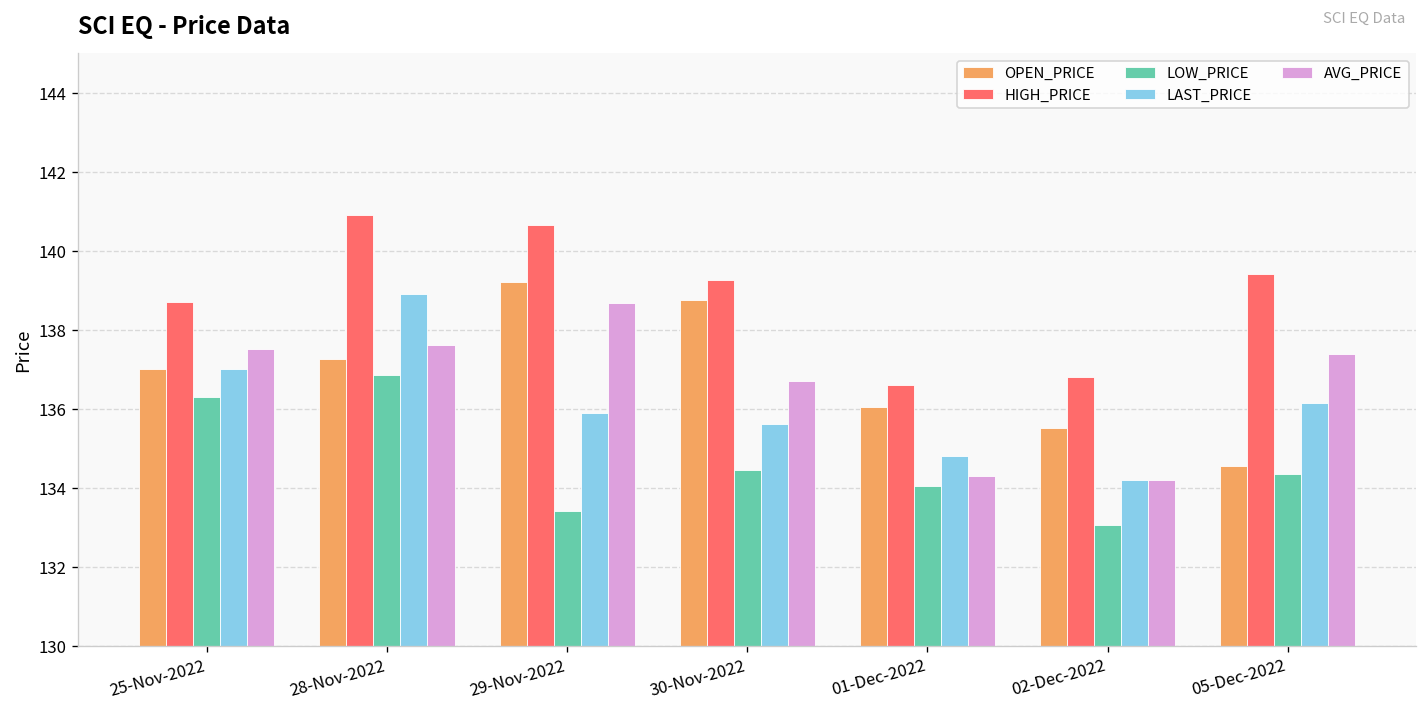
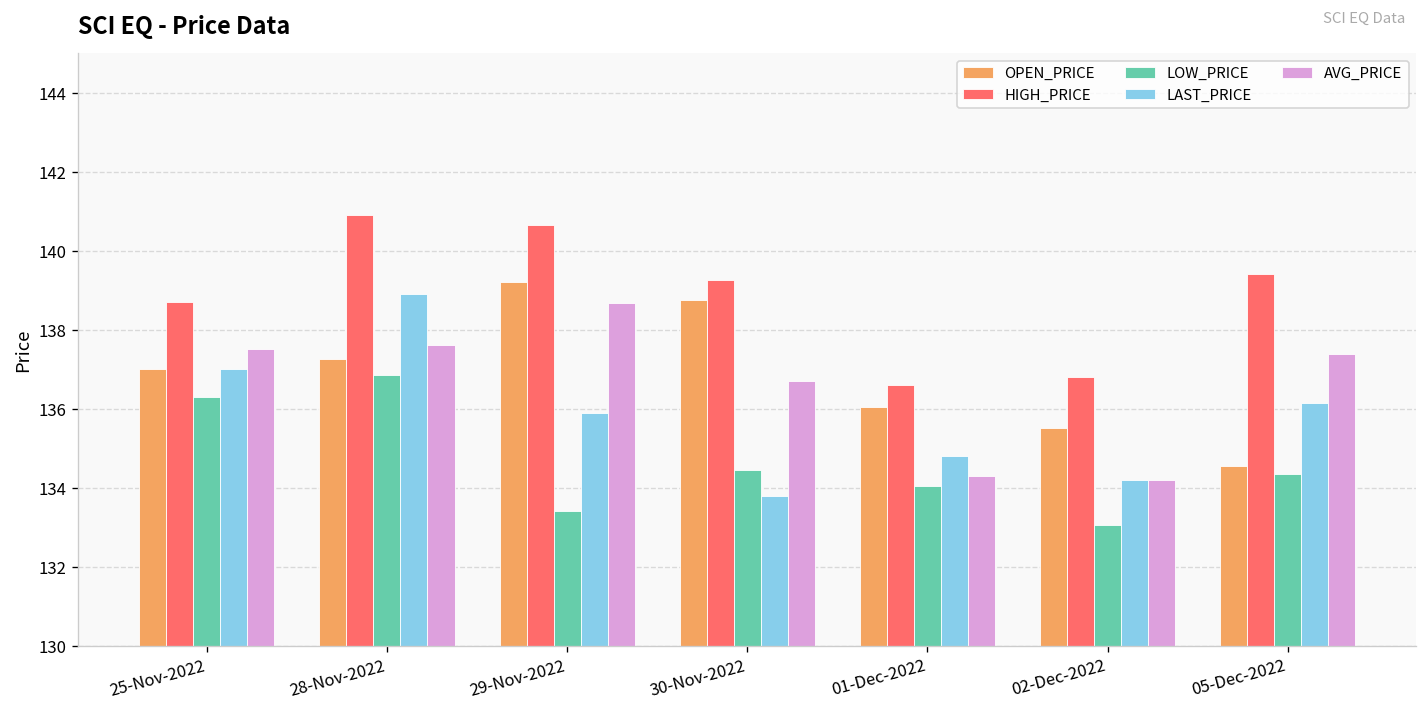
LAST_PRICE, 30-Nov-2022: 135.6 -> 133.8
